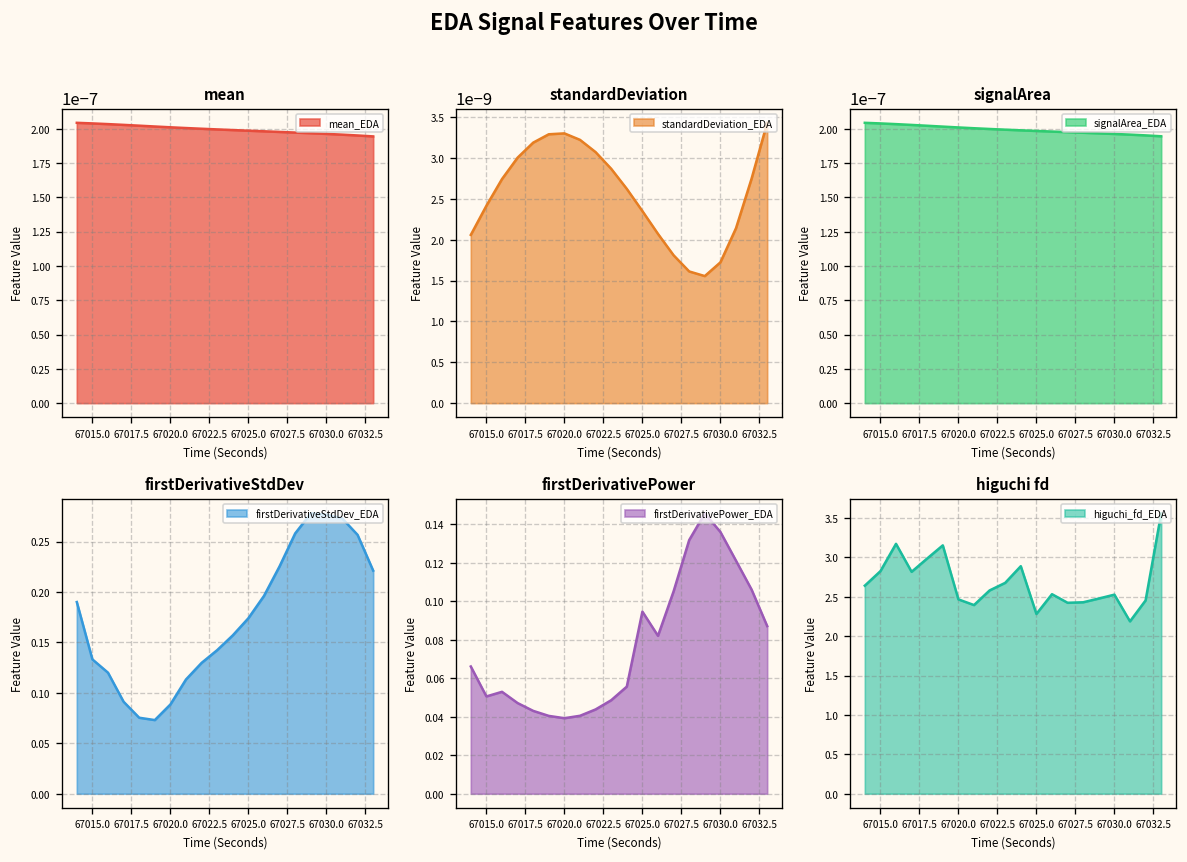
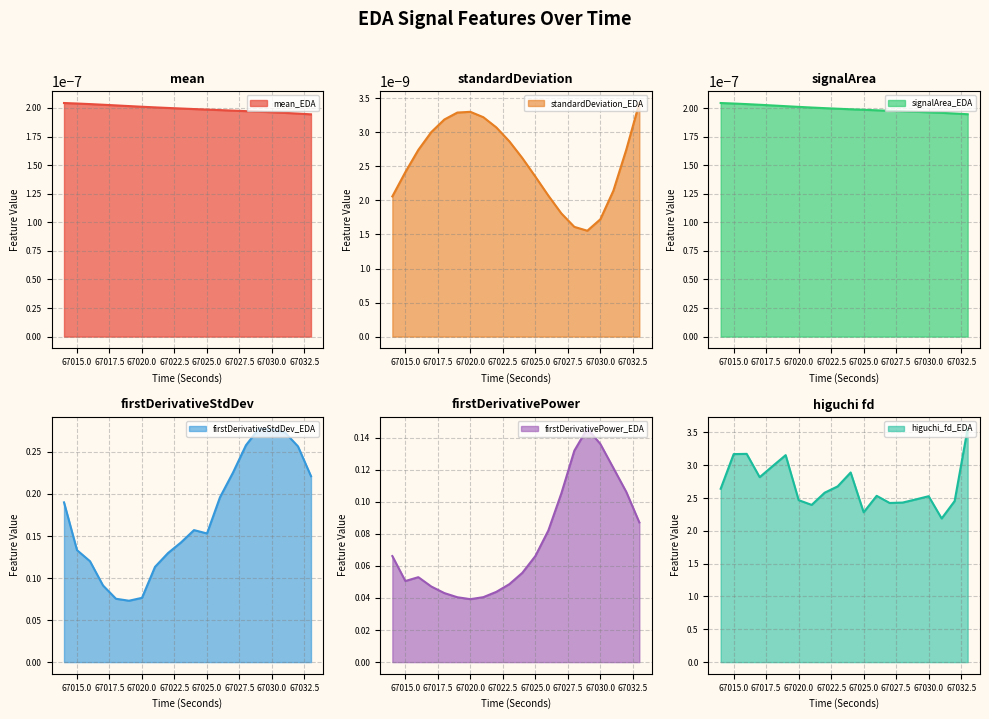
firstDerivativeStdDev, 67020.0: 0.09 -> 0.08
firstDerivativeStdDev, 67025.0: 0.17 -> 0.15
firstDerivativePower, 67025.0: 0.095 -> 0.066
higuchi fd, 67015.0: 2.8 -> 3.2
